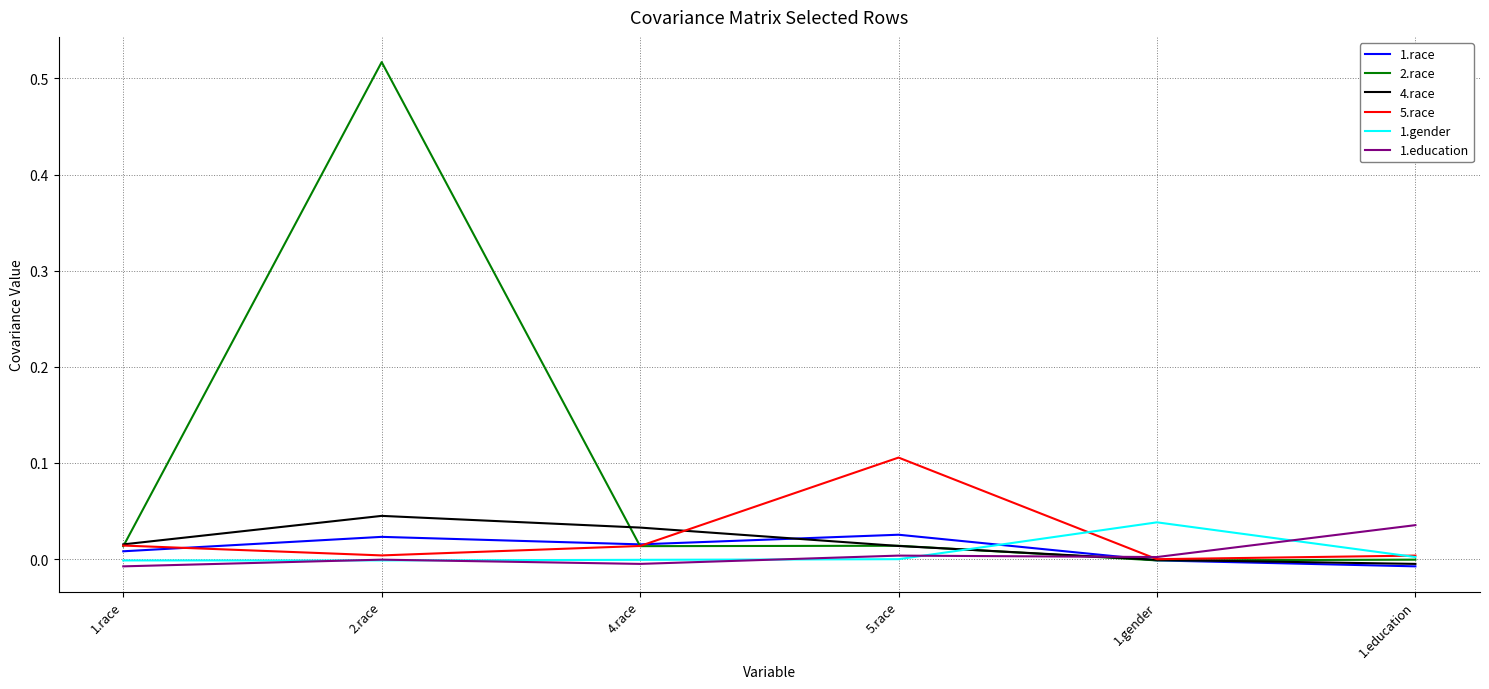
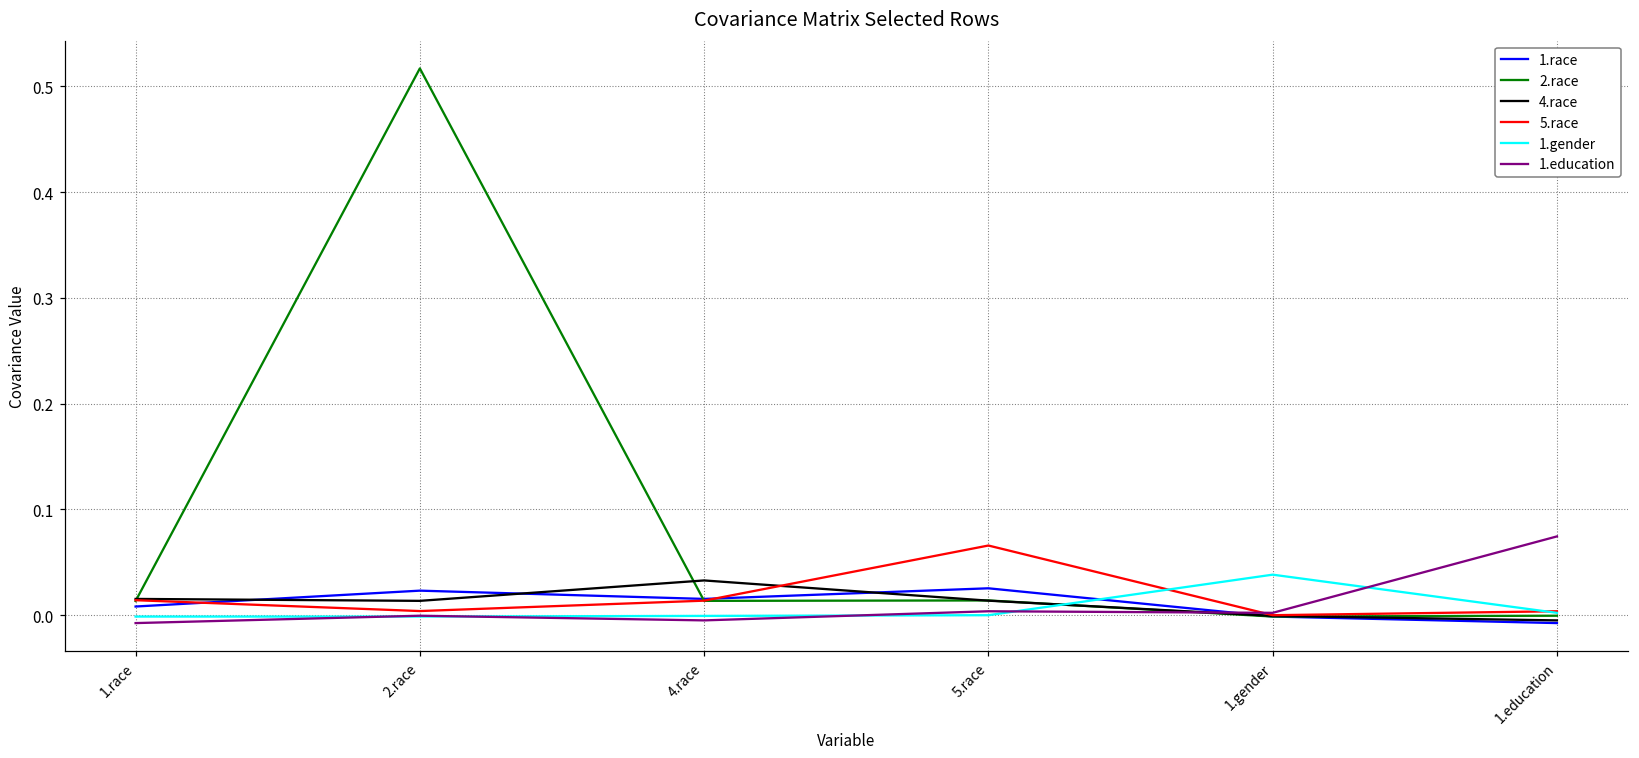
4.race, 2.race: 0.04 -> 0.01
5.race, 5.race: 0.11 -> 0.07
1.education, 1.education: 0.04 -> 0.07
